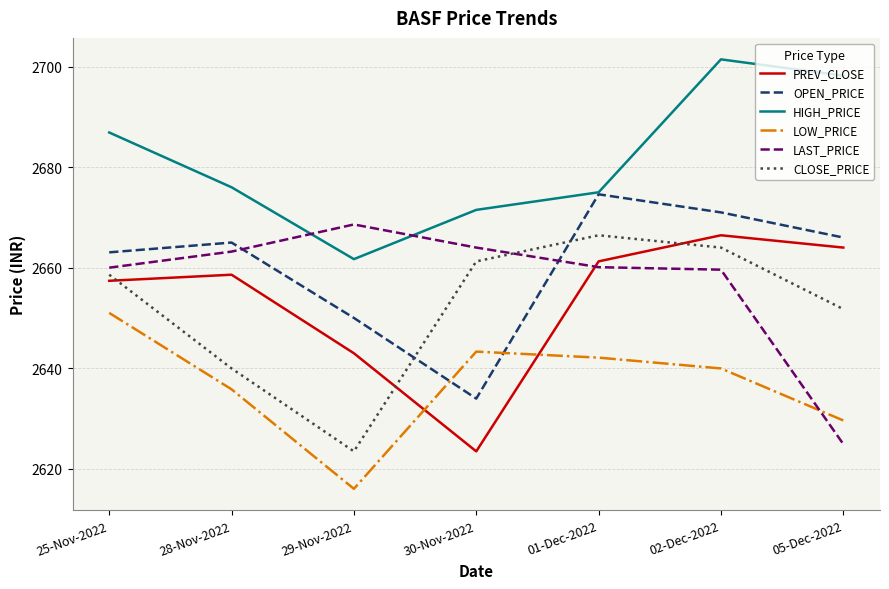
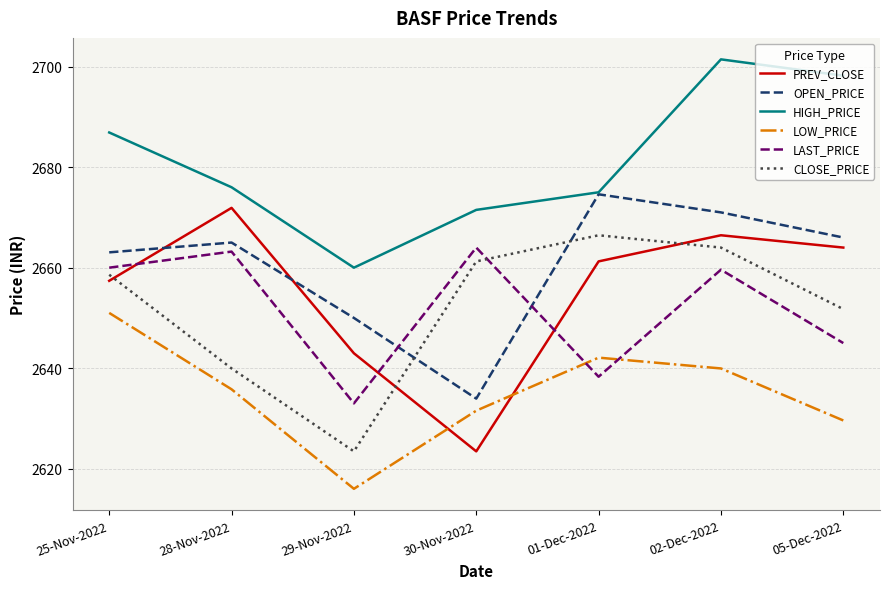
PREV_CLOSE, 28-Nov-2022: 2659 -> 2672
HIGH_PRICE, 29-Nov-2022: 2662 -> 2660
LAST_PRICE, 29-Nov-2022: 2669 -> 2633
LOW_PRICE, 30-Nov-2022: 2643 -> 2632
LAST_PRICE, 01-Dec-2022: 2660 -> 2638
LAST_PRICE, 05-Dec-2022: 2625 -> 2645
